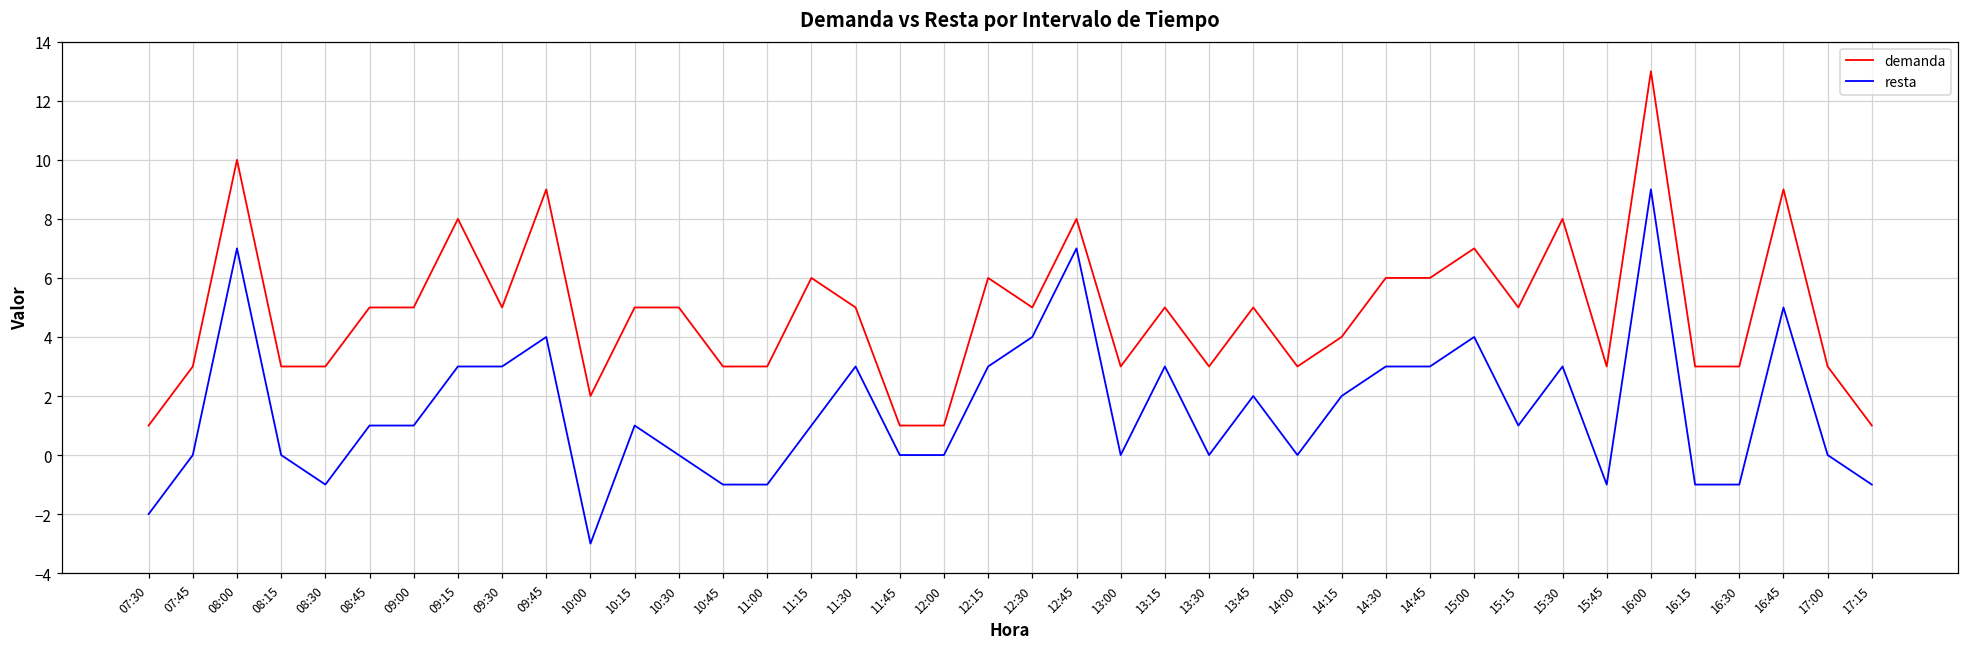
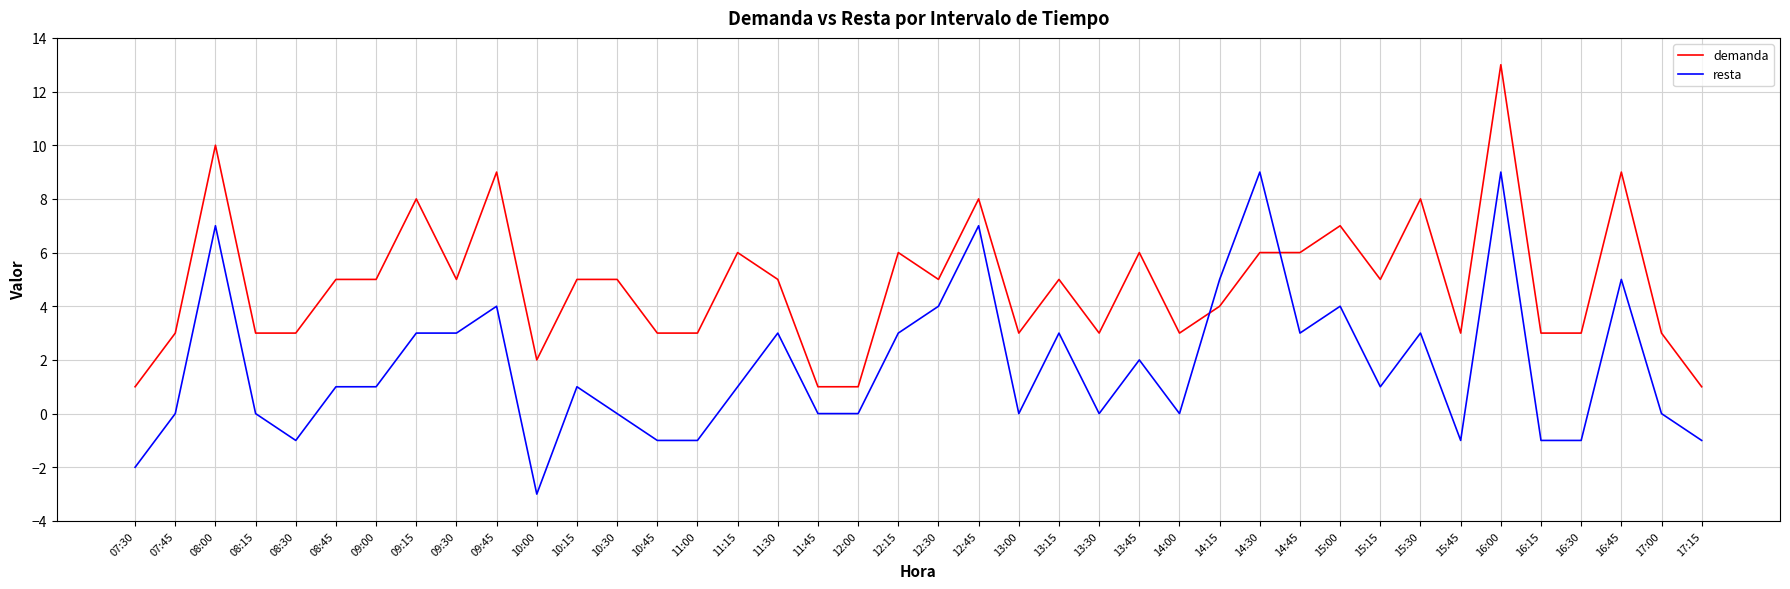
demanda, 13:45: 5 -> 6
resta, 14:15: 2 -> 5
resta, 14:30: 3 -> 9
